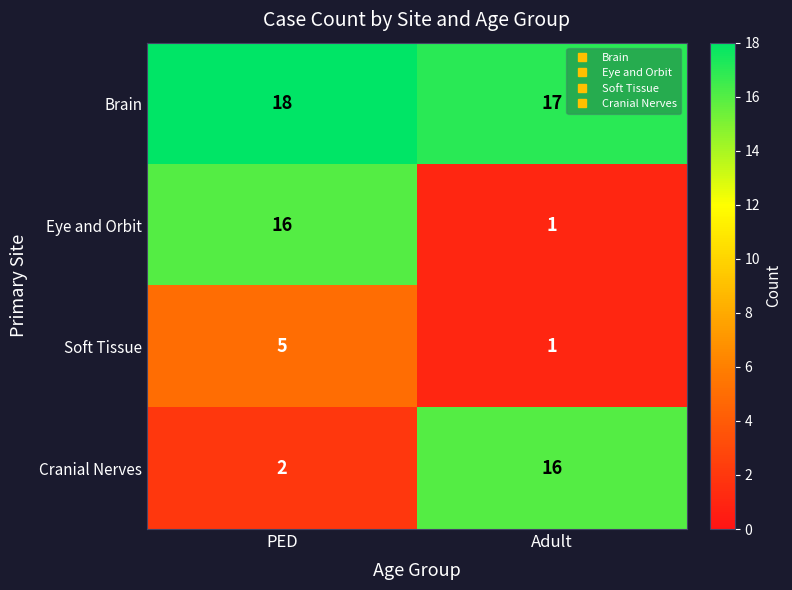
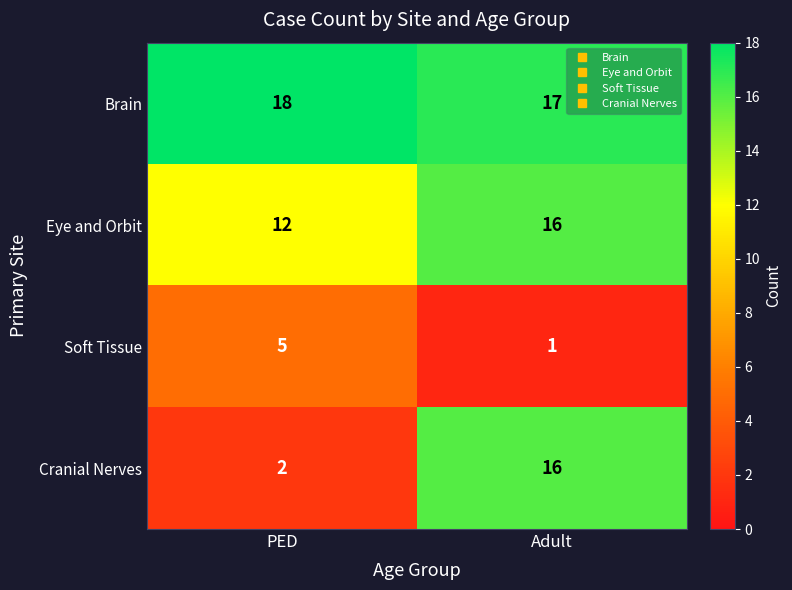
Eye and Orbit, PED: 16 -> 12
Eye and Orbit, Adult: 1 -> 16
